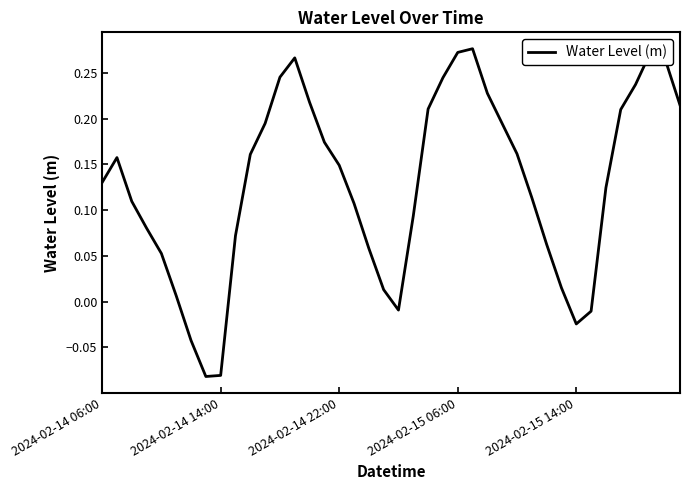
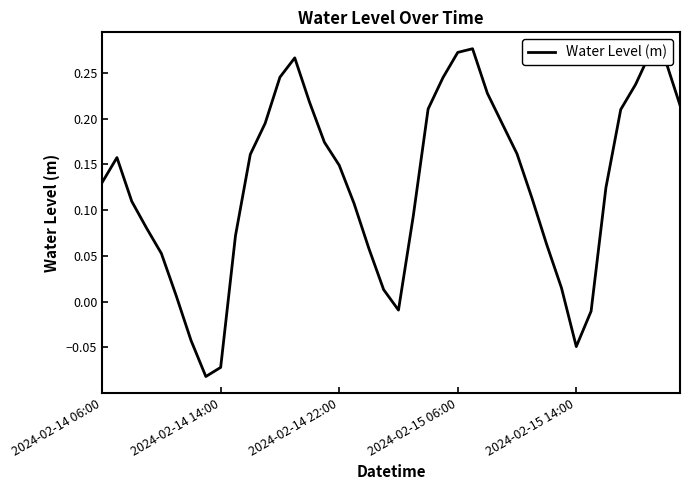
2024-02-14 14:00: -0.08 -> -0.07
2024-02-15 14:00: -0.02 -> -0.05
